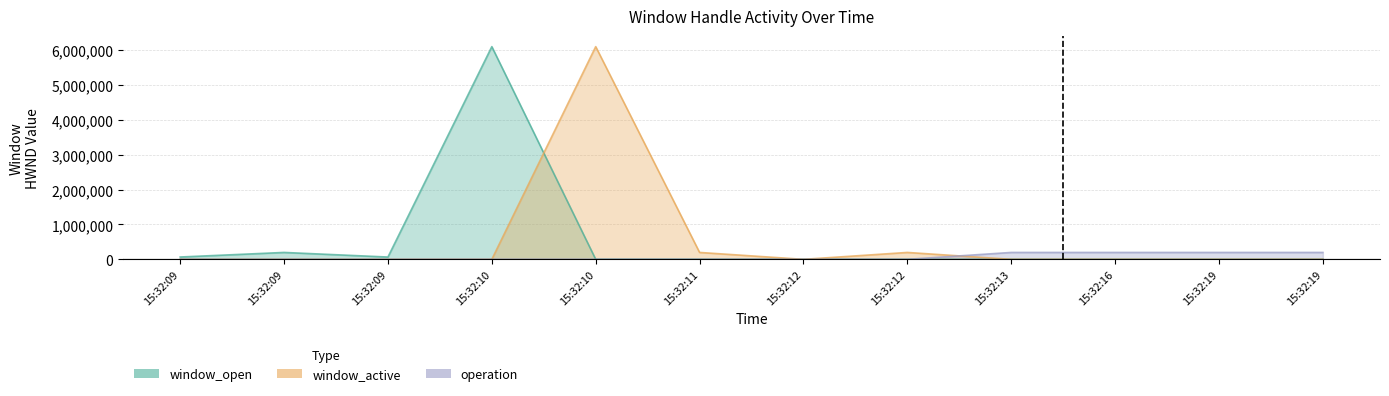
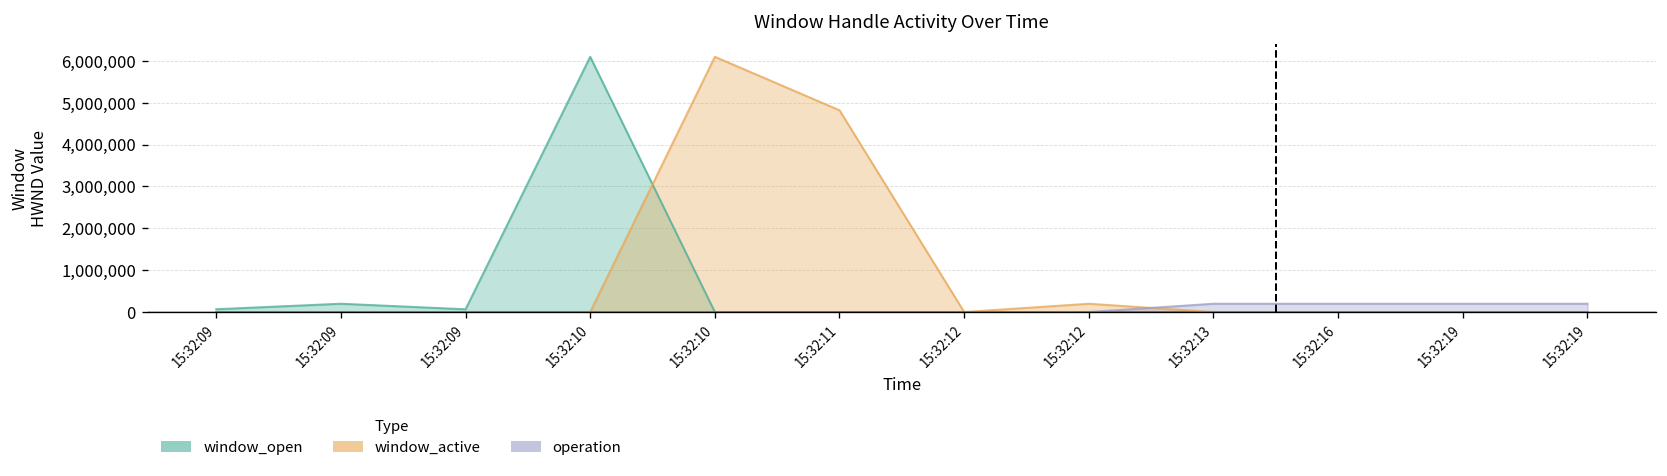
window_active, 15:32:11: 200,000 -> 4,800,000
